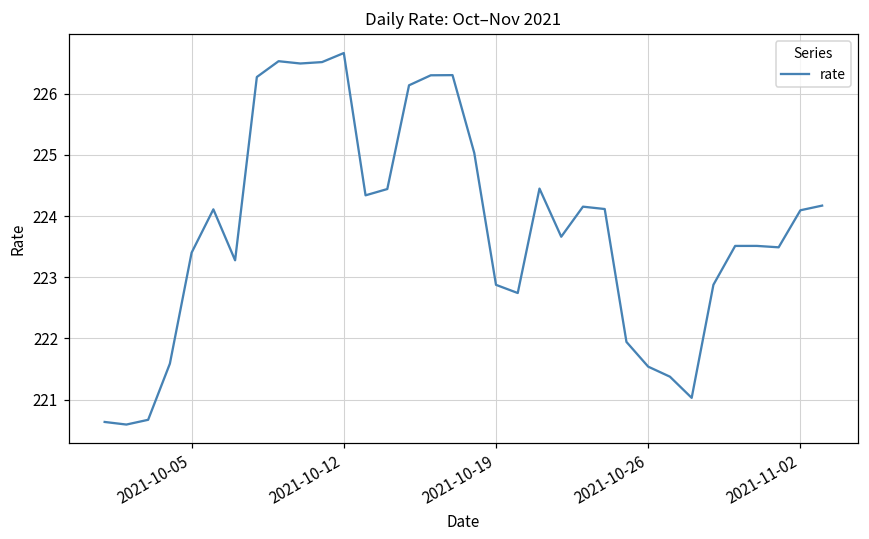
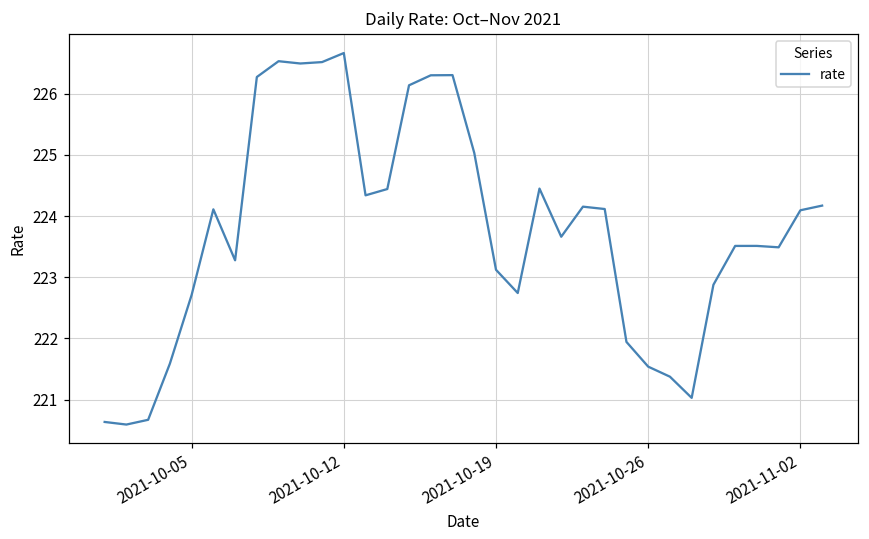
2021-10-05: 223.4 -> 222.7
2021-10-19: 222.9 -> 223.1
